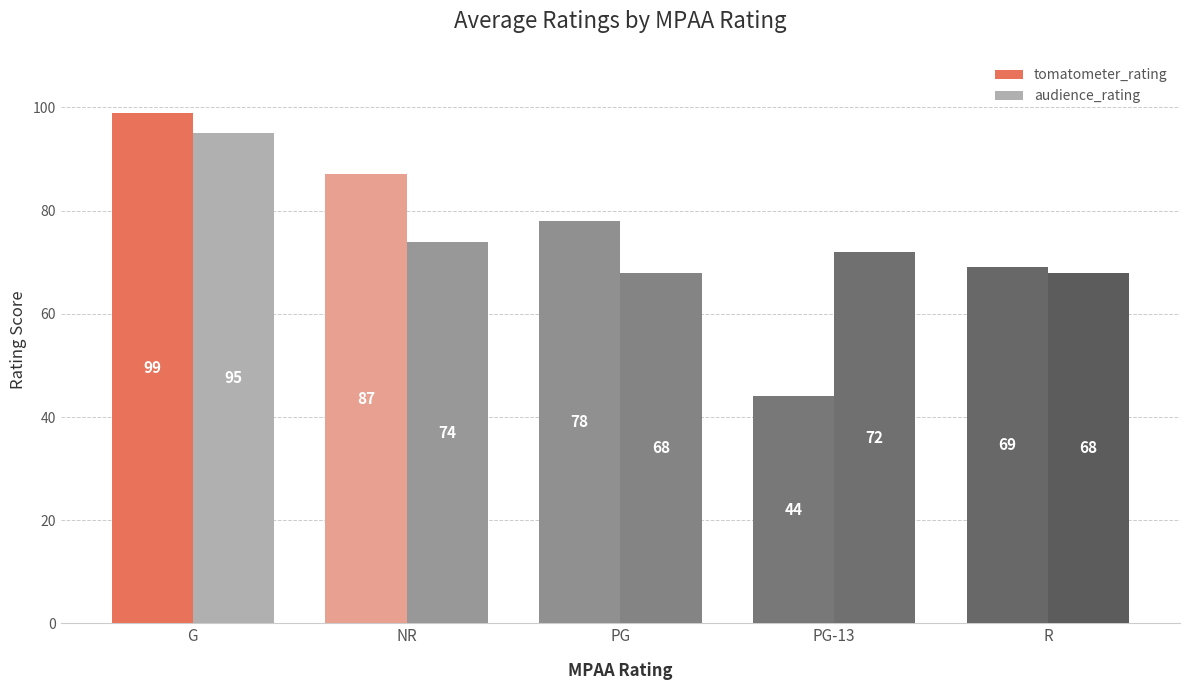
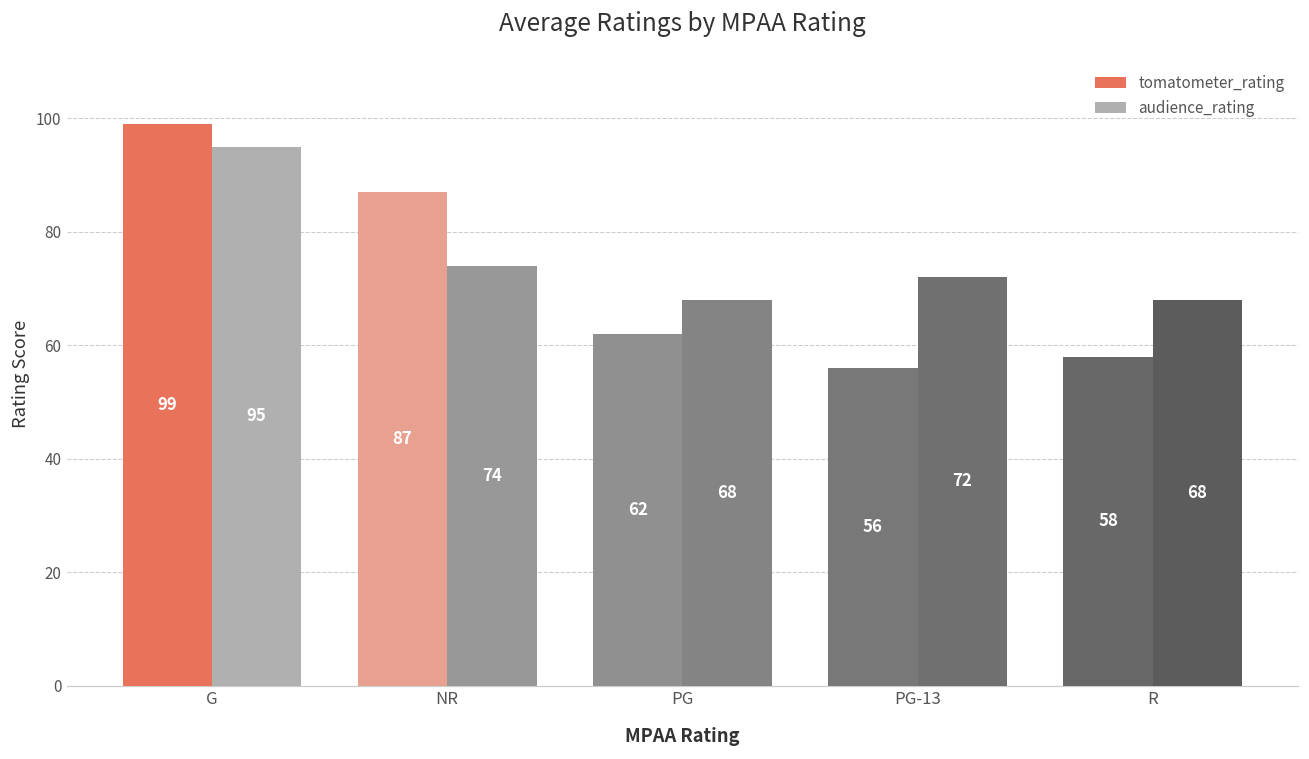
tomatometer_rating, PG: 78 -> 62
tomatometer_rating, PG-13: 44 -> 56
tomatometer_rating, R: 69 -> 58
